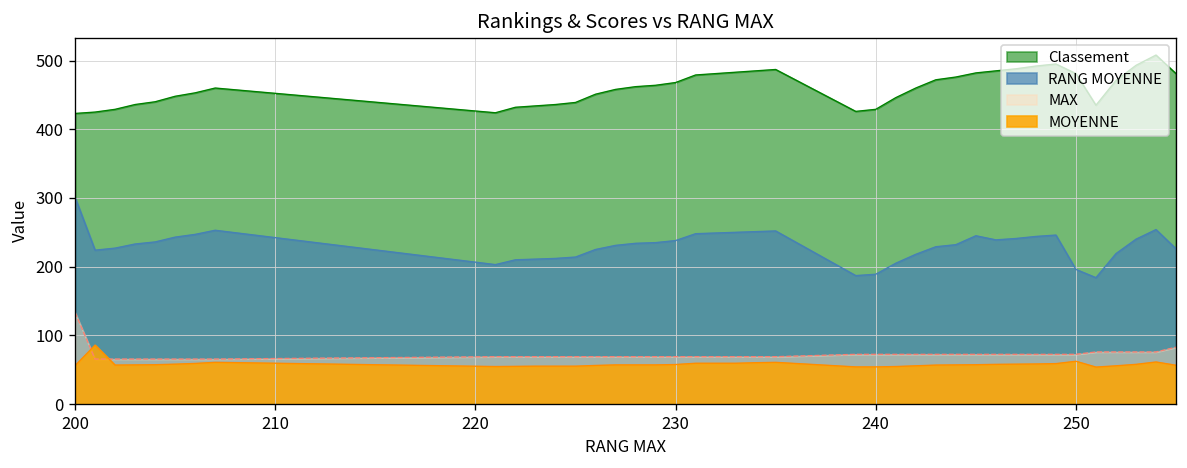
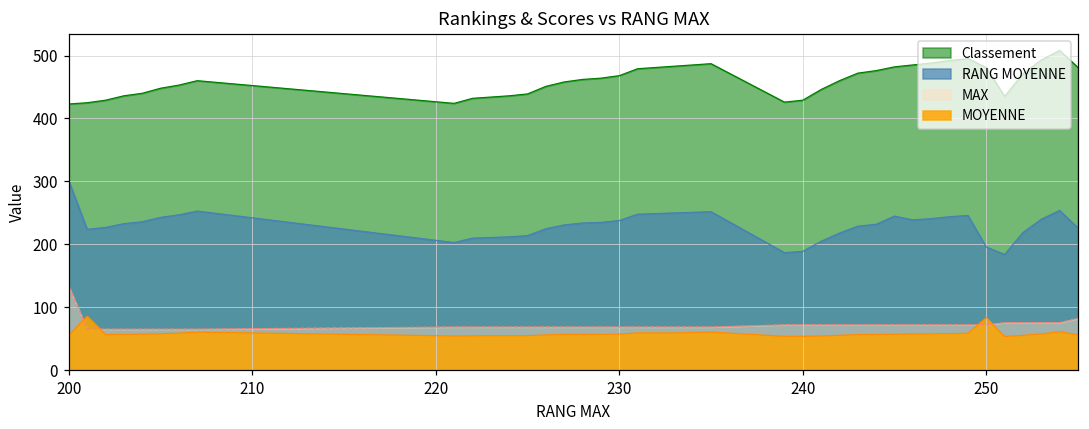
MOYENNE, 250: 60 -> 80
